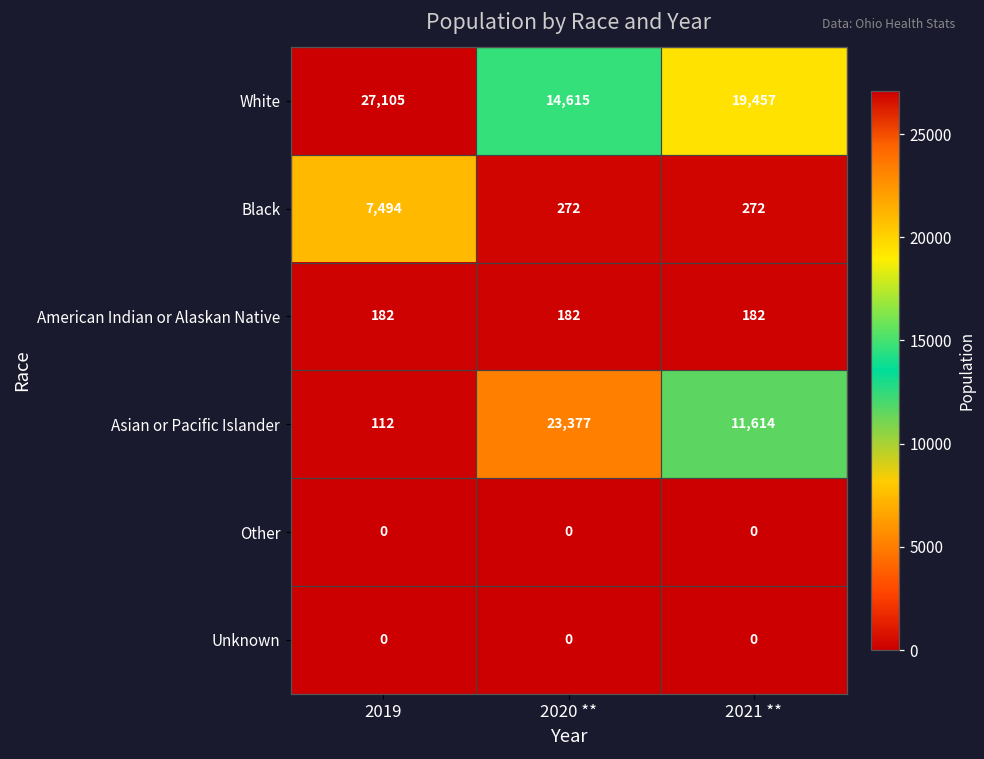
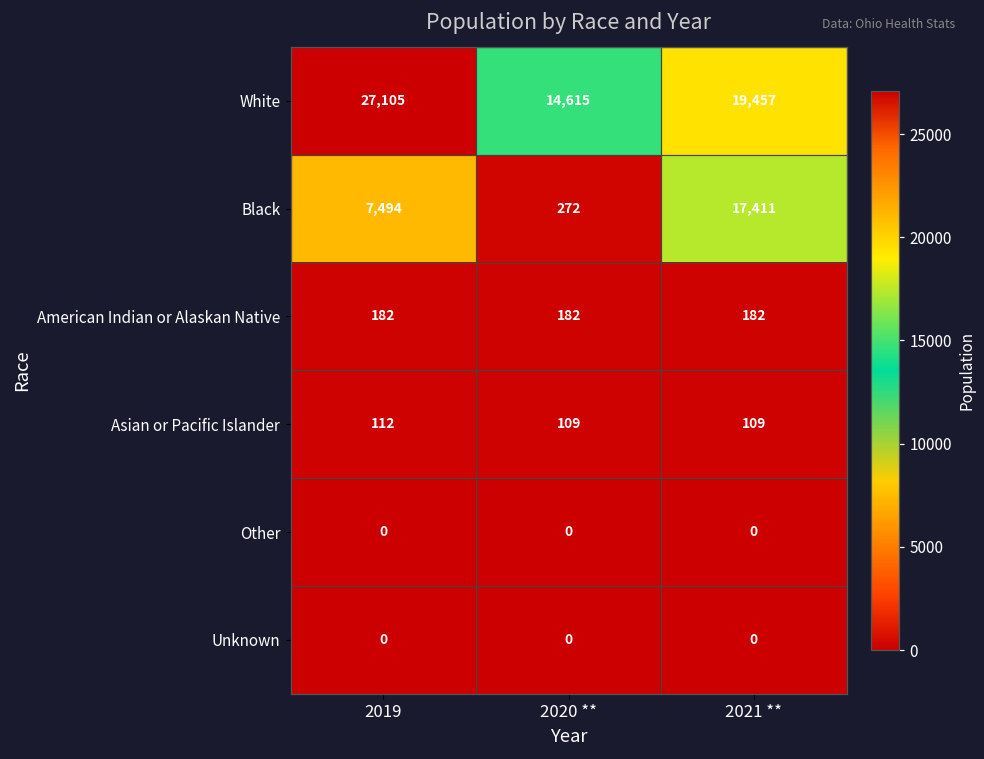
Black, 2021 **: 272 -> 17,411
Asian or Pacific Islander, 2020 **: 23,377 -> 109
Asian or Pacific Islander, 2021 **: 11,614 -> 109
